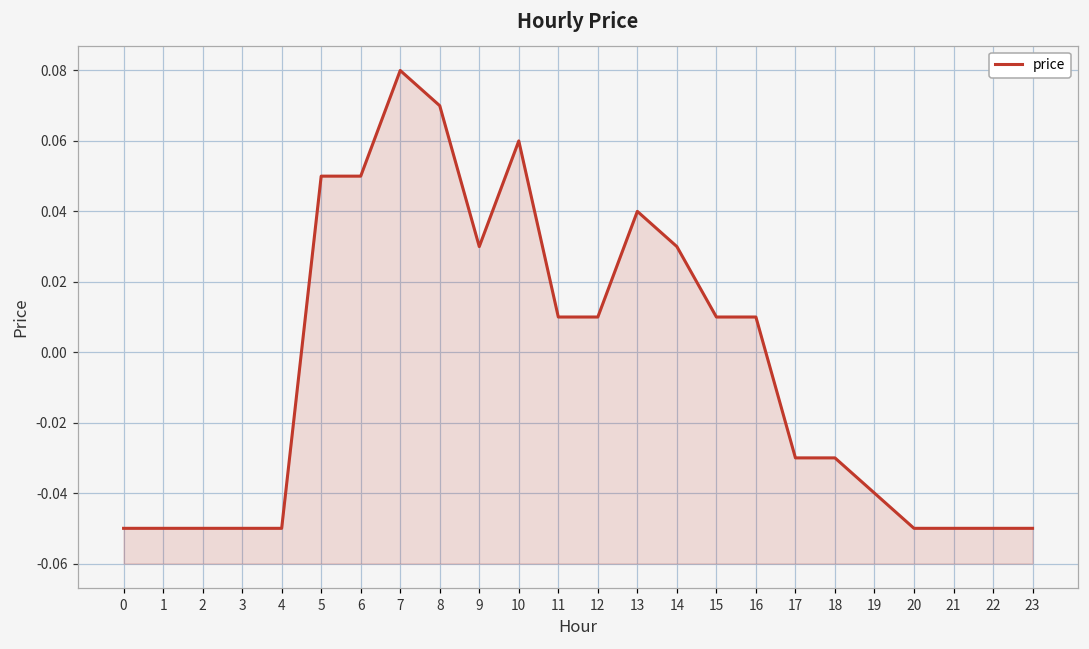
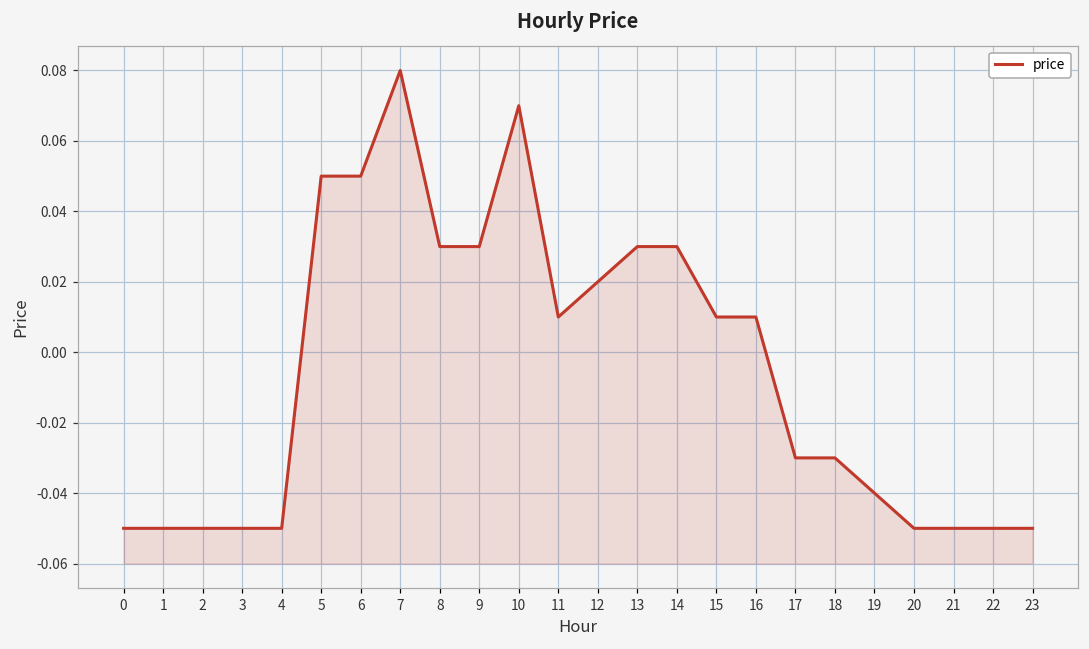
8: 0.07 -> 0.03
10: 0.06 -> 0.07
12: 0.01 -> 0.02
13: 0.04 -> 0.03
